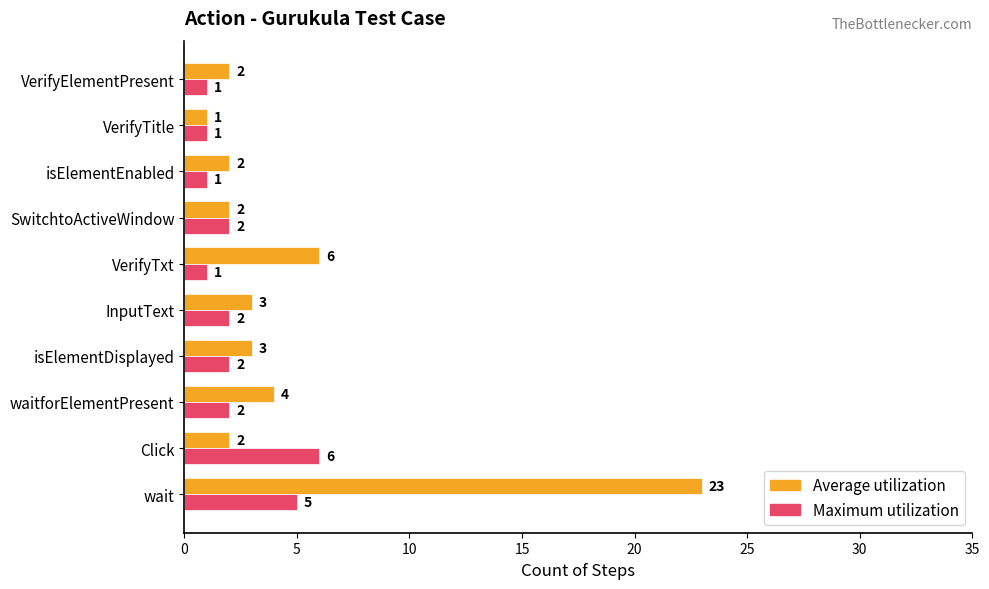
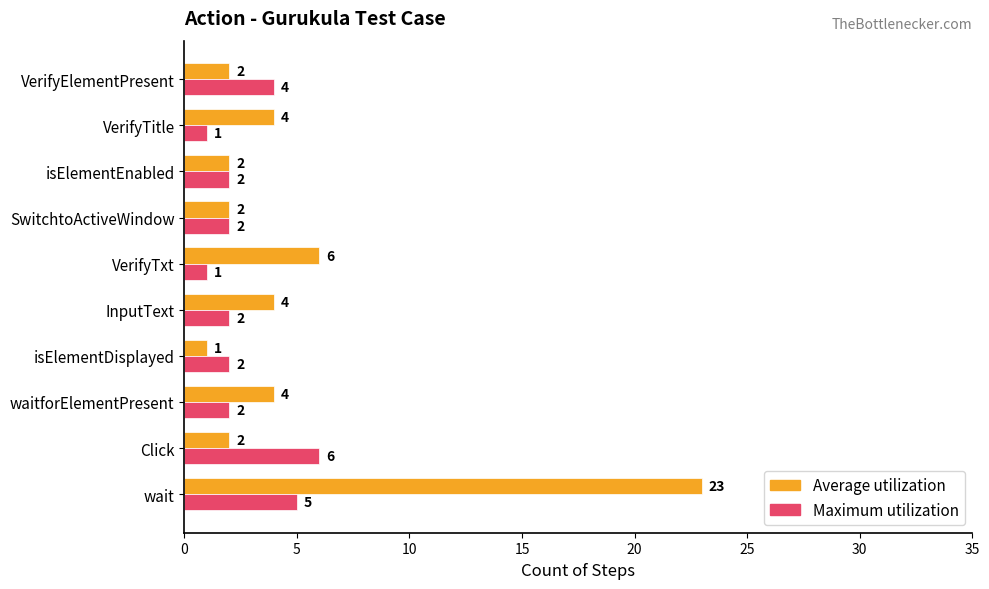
Maximum utilization, VerifyElementPresent: 1 -> 4
Average utilization, VerifyTitle: 1 -> 4
Maximum utilization, isElementEnabled: 1 -> 2
Average utilization, InputText: 3 -> 4
Average utilization, isElementDisplayed: 3 -> 1
